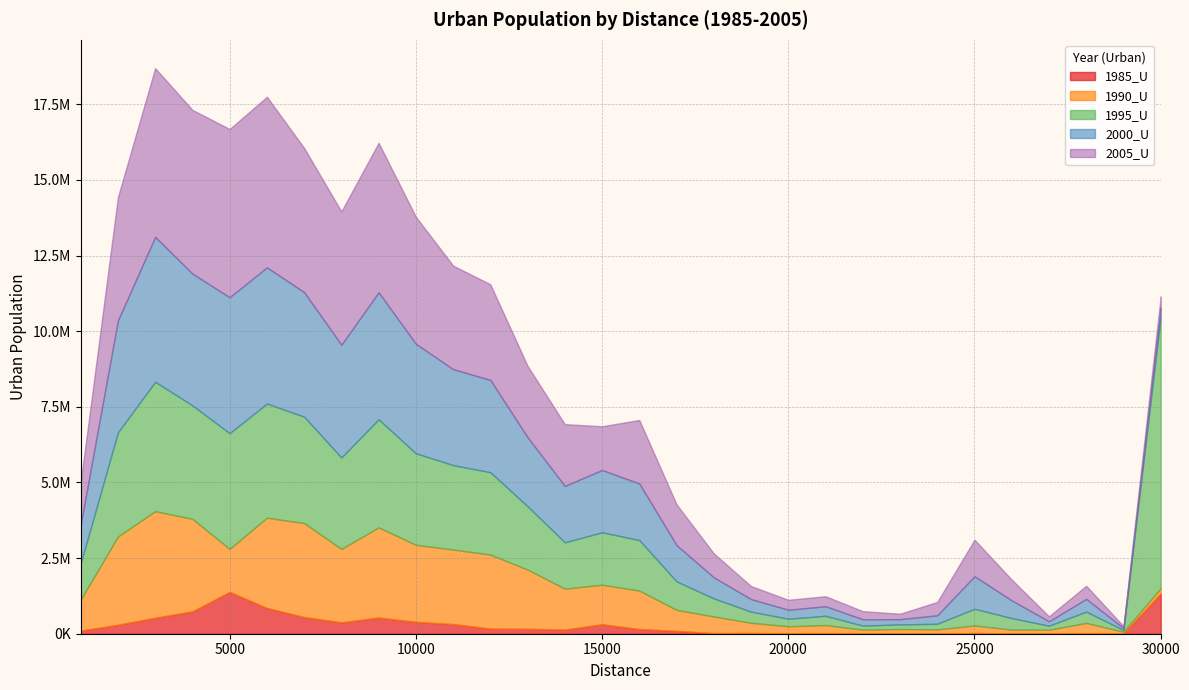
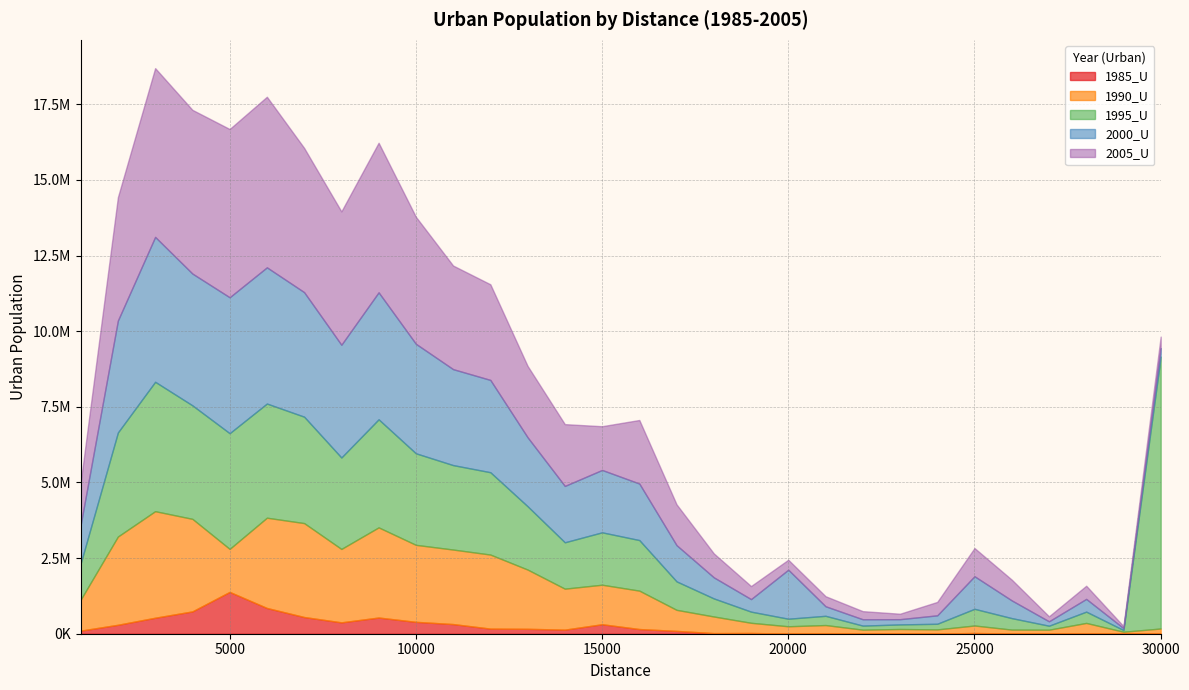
2000_U, 20000: 300000 -> 1600000
2005_U, 25000: 1200000 -> 900000
1985_U, 30000: 1300000 -> 0
